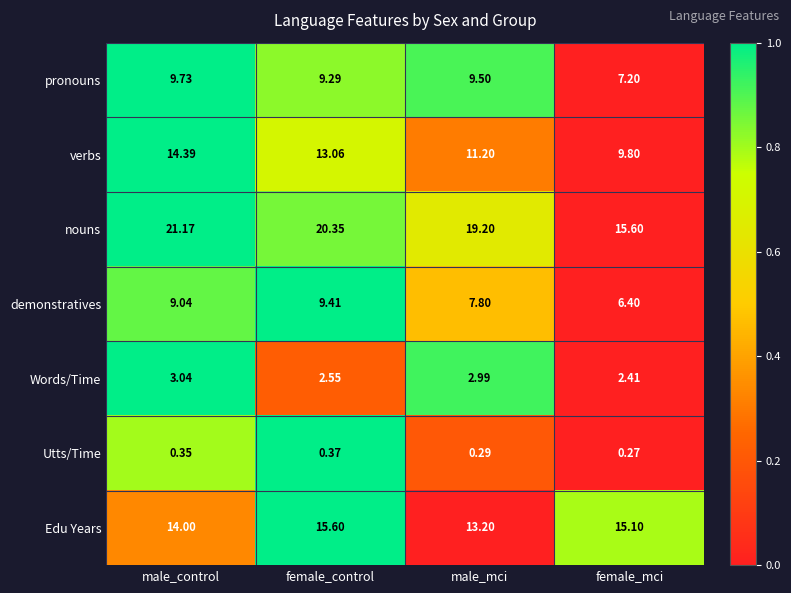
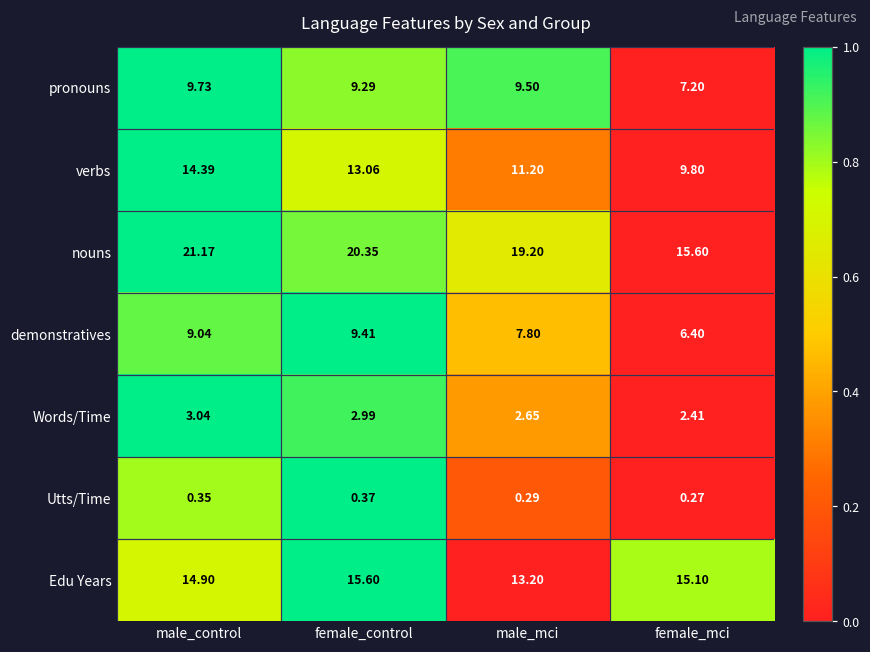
Words/Time, female_control: 2.55 -> 2.99
Words/Time, male_mci: 2.99 -> 2.65
Edu Years, male_control: 14.00 -> 14.90
